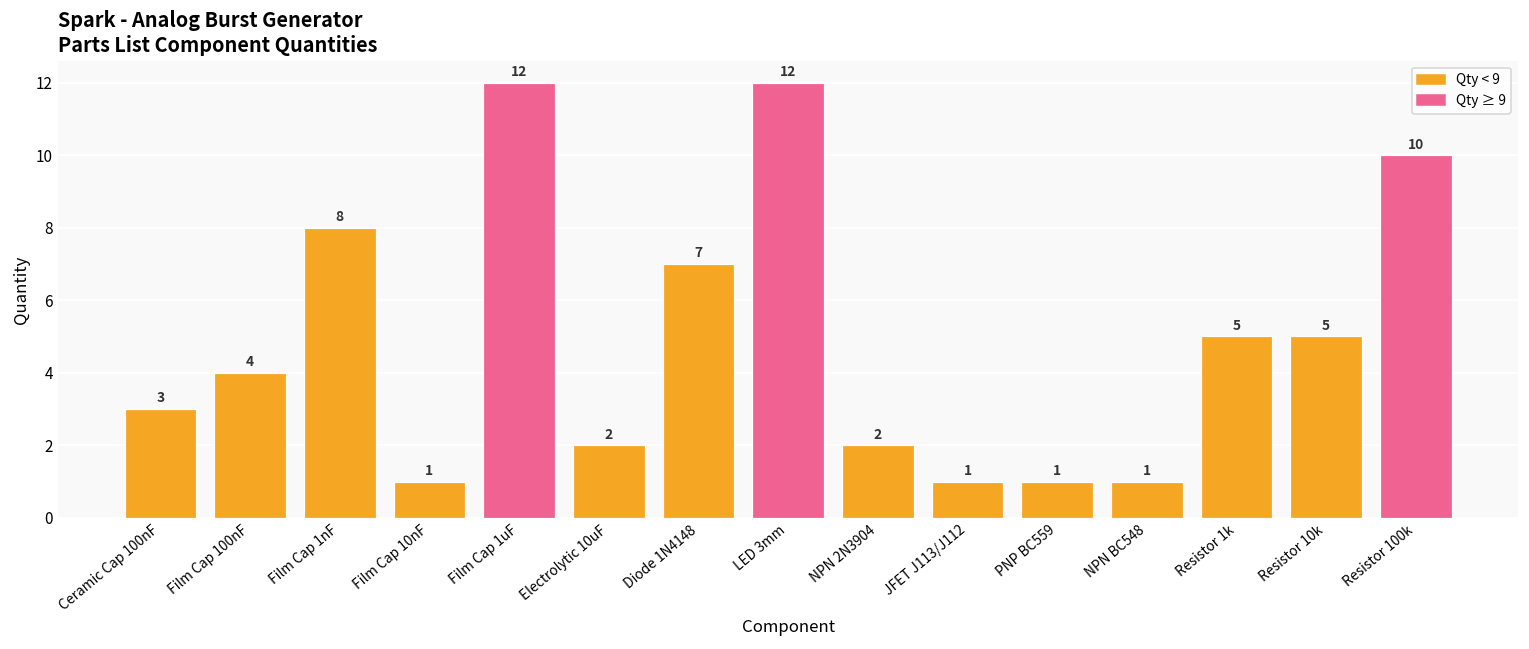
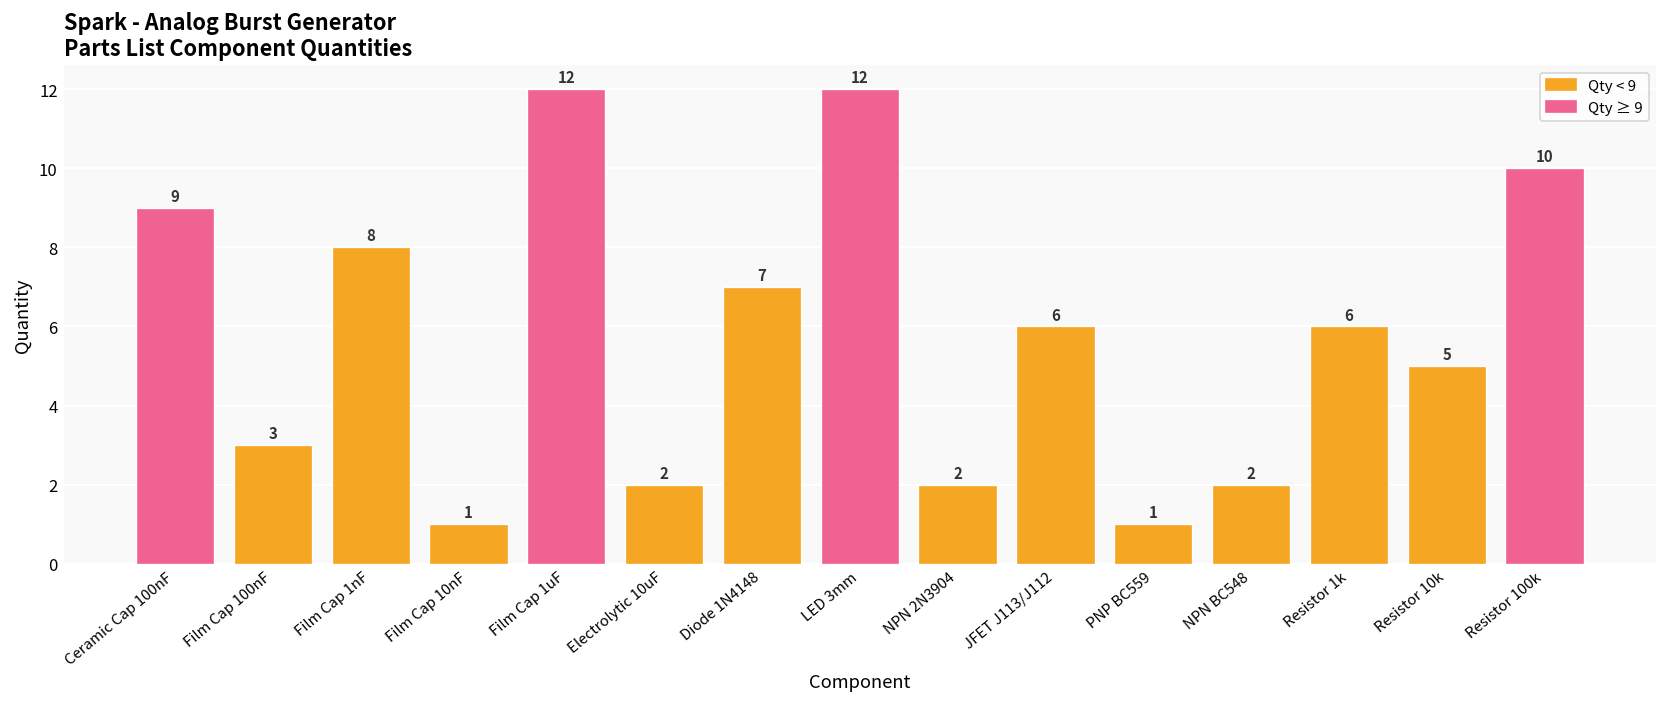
Ceramic Cap 100nF: 3 -> 9
Film Cap 100nF: 4 -> 3
JFET J113/J112: 1 -> 6
NPN BC548: 1 -> 2
Resistor 1k: 5 -> 6
